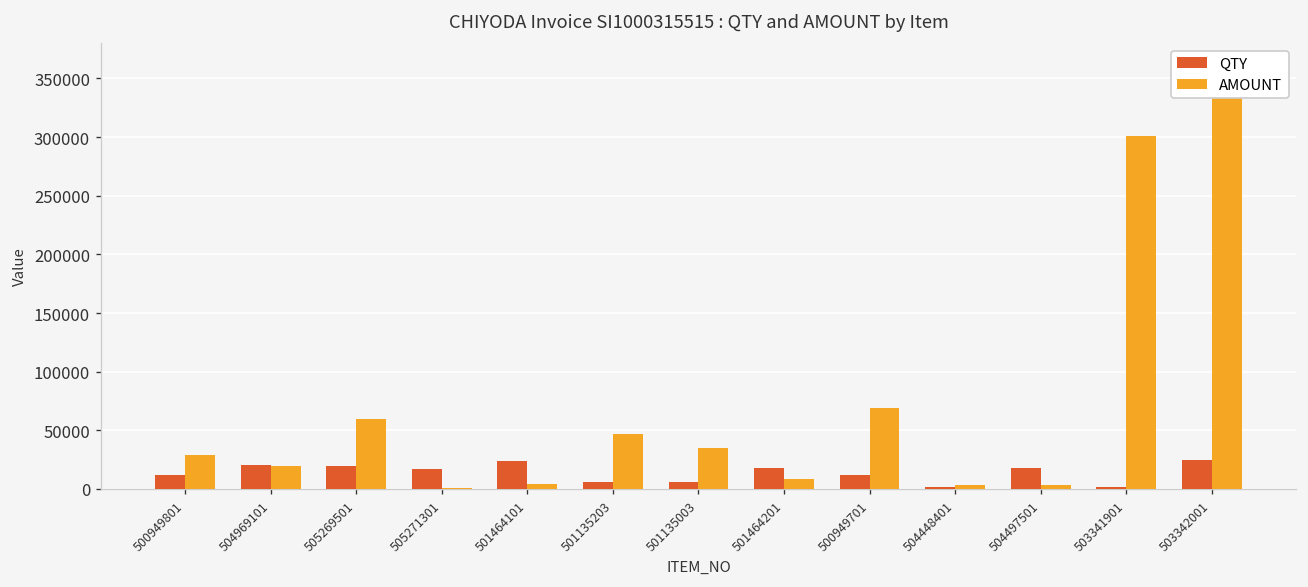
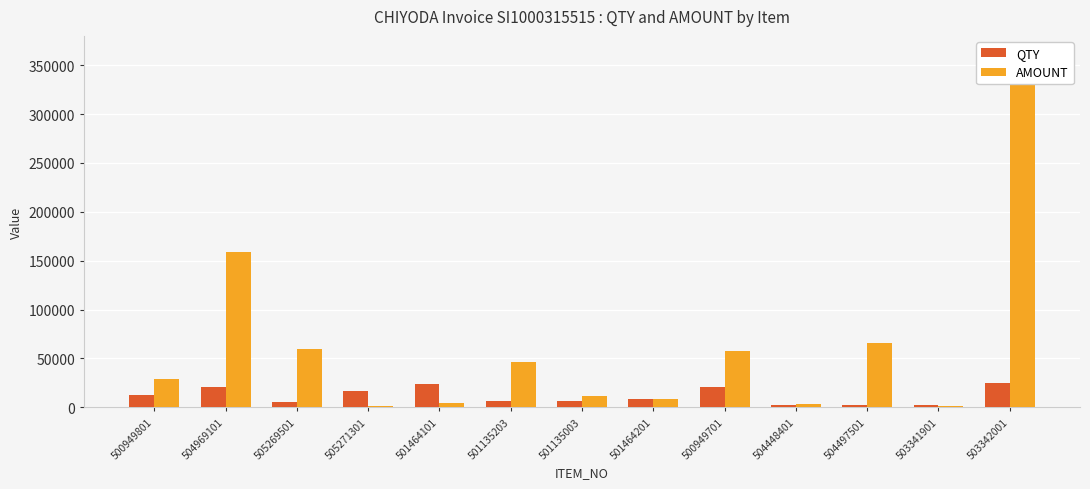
AMOUNT, 504969101: 20000 -> 160000
QTY, 505269501: 20000 -> 10000
AMOUNT, 501135003: 30000 -> 10000
QTY, 501464201: 20000 -> 10000
QTY, 500949701: 10000 -> 20000
AMOUNT, 500949701: 70000 -> 60000
QTY, 504497501: 20000 -> 0
AMOUNT, 504497501: 0 -> 70000
AMOUNT, 503341901: 300000 -> 0
